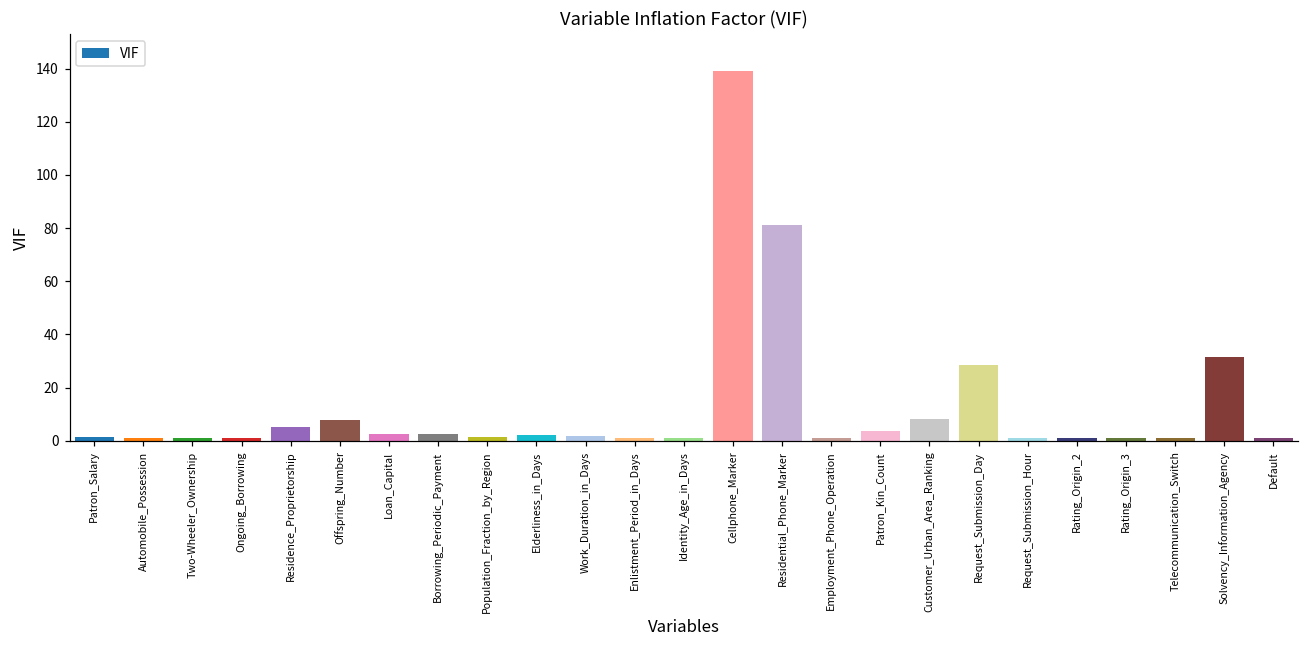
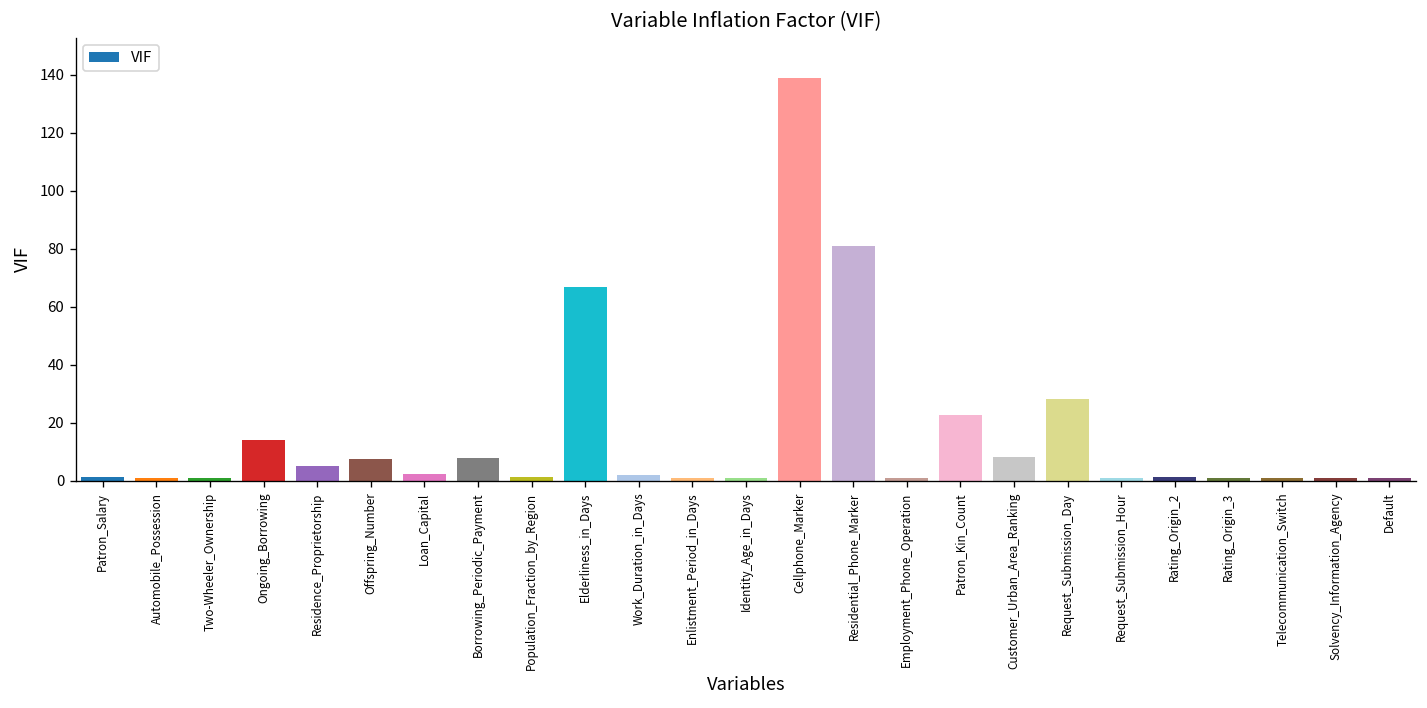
Ongoing_Borrowing: 1 -> 14
Borrowing_Periodic_Payment: 3 -> 8
Elderliness_in_Days: 2 -> 67
Patron_Kin_Count: 4 -> 23
Solvency_Information_Agency: 31 -> 1
